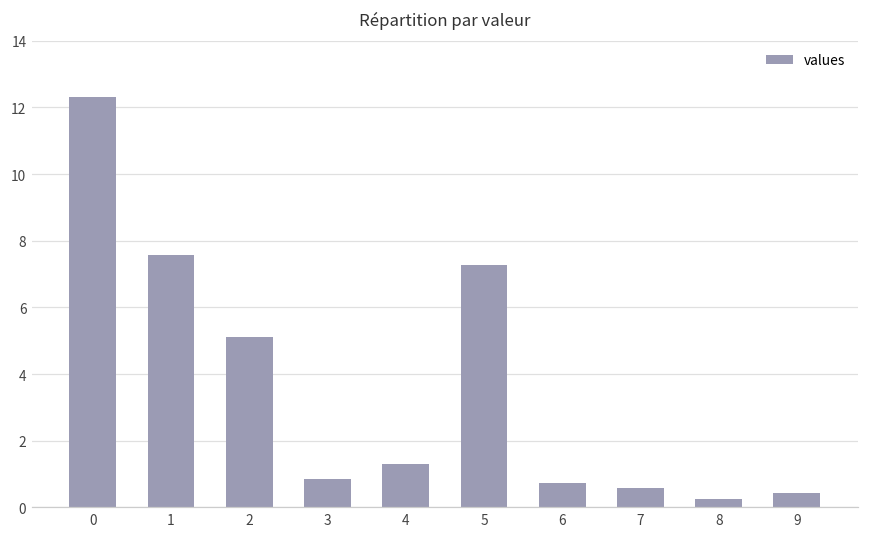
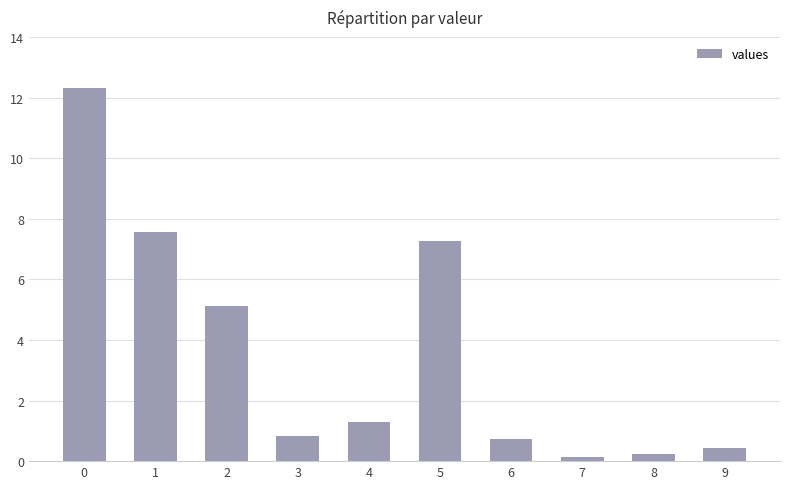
7: 0.6 -> 0.1
